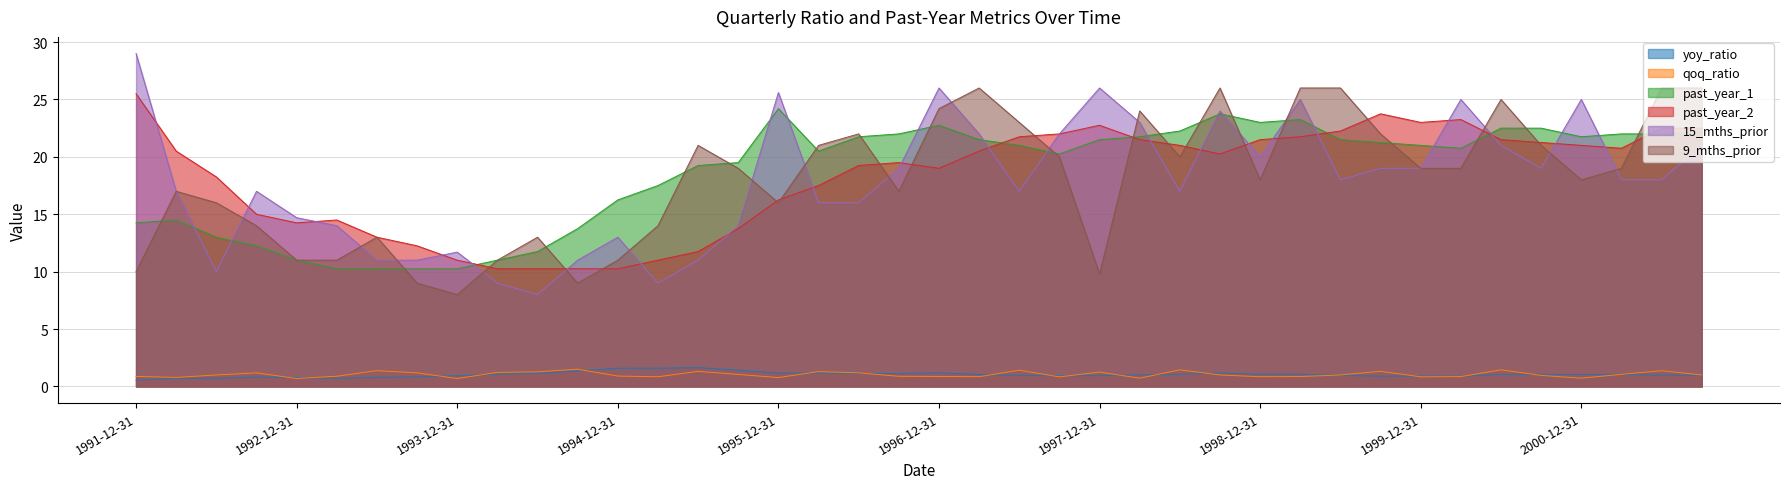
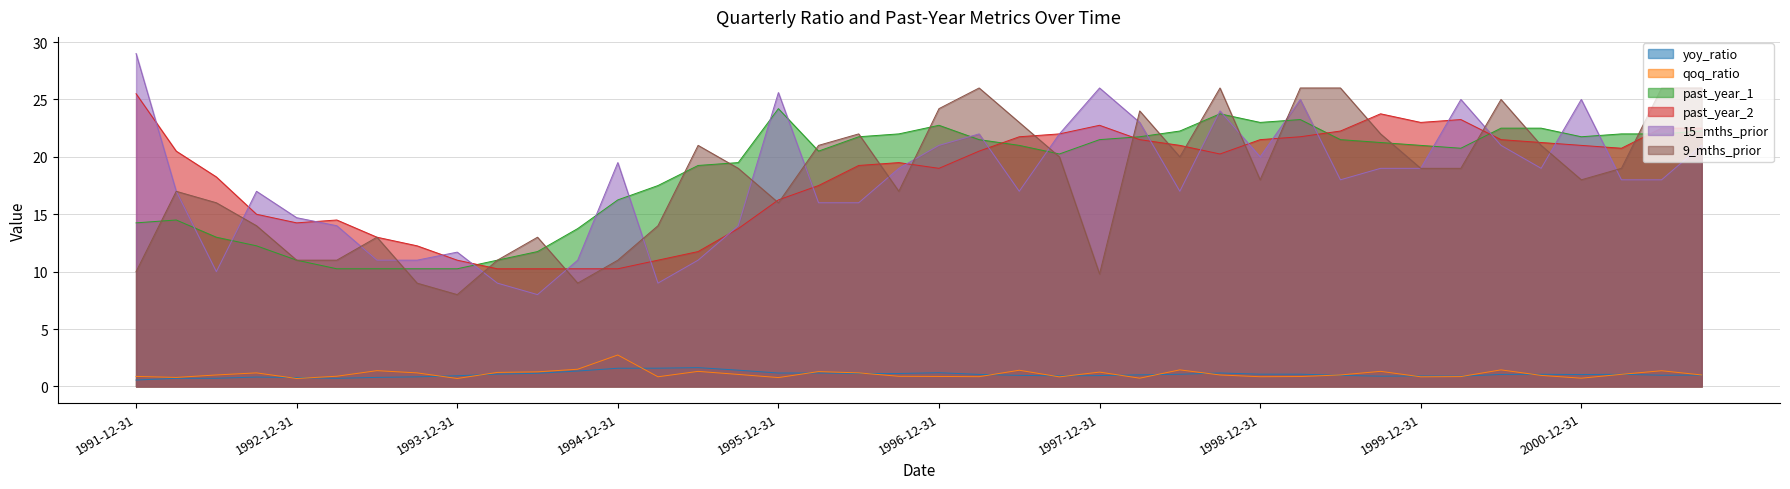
qoq_ratio, 1994-12-31: 0.9 -> 2.7
15_mths_prior, 1994-12-31: 13.0 -> 19.5
15_mths_prior, 1996-12-31: 26 -> 21
